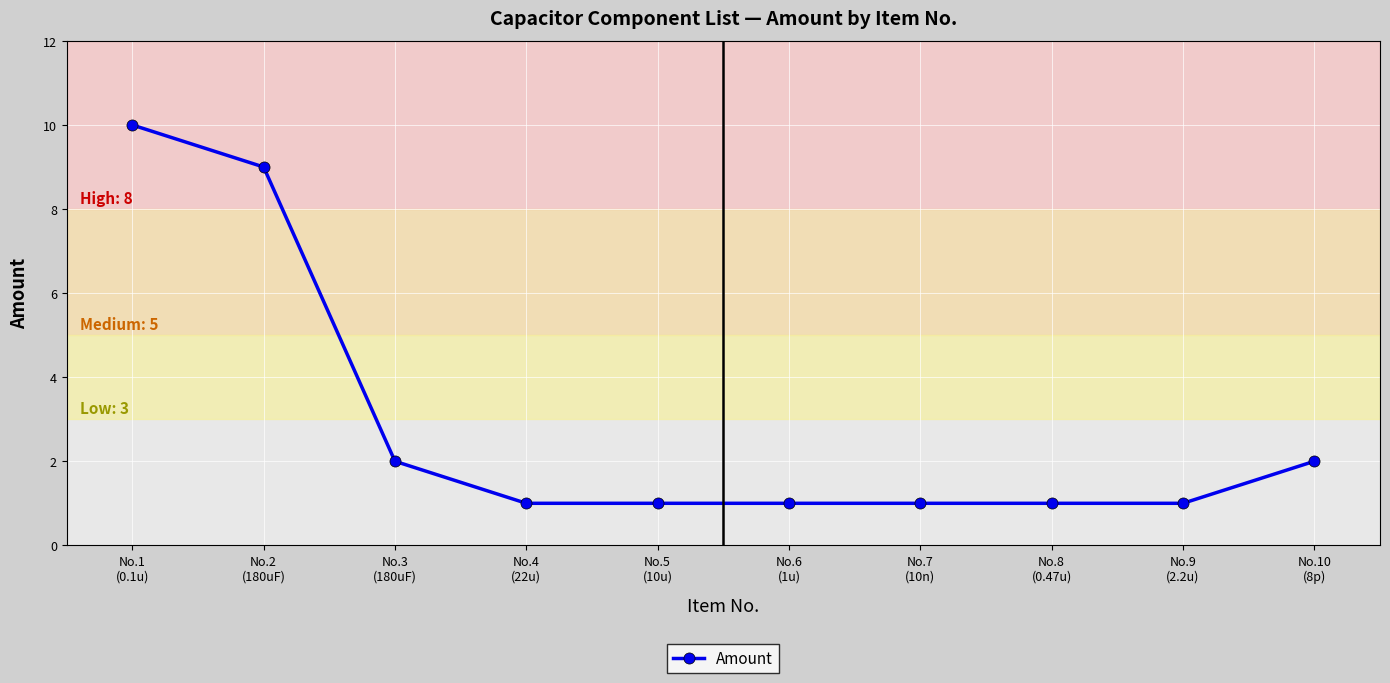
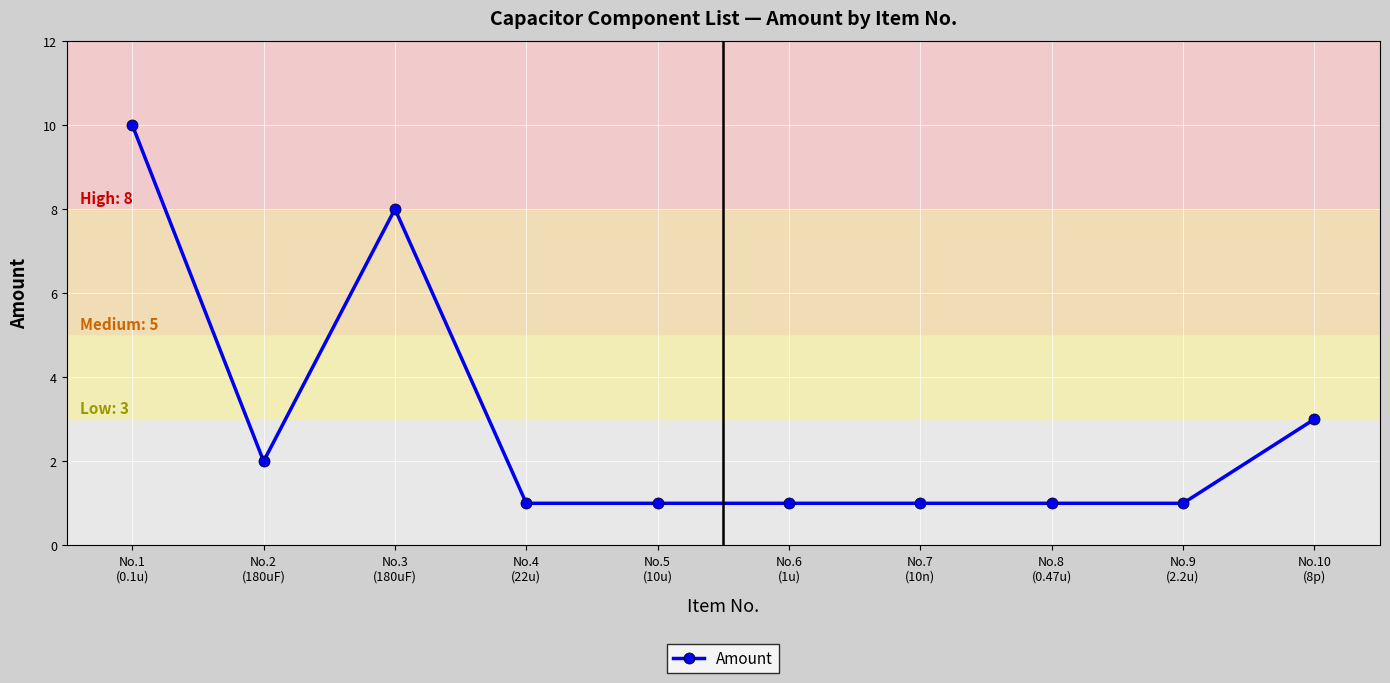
No.2 (180uF): 9 -> 2
No.3 (180uF): 2 -> 8
No.10 (8p): 2 -> 3
